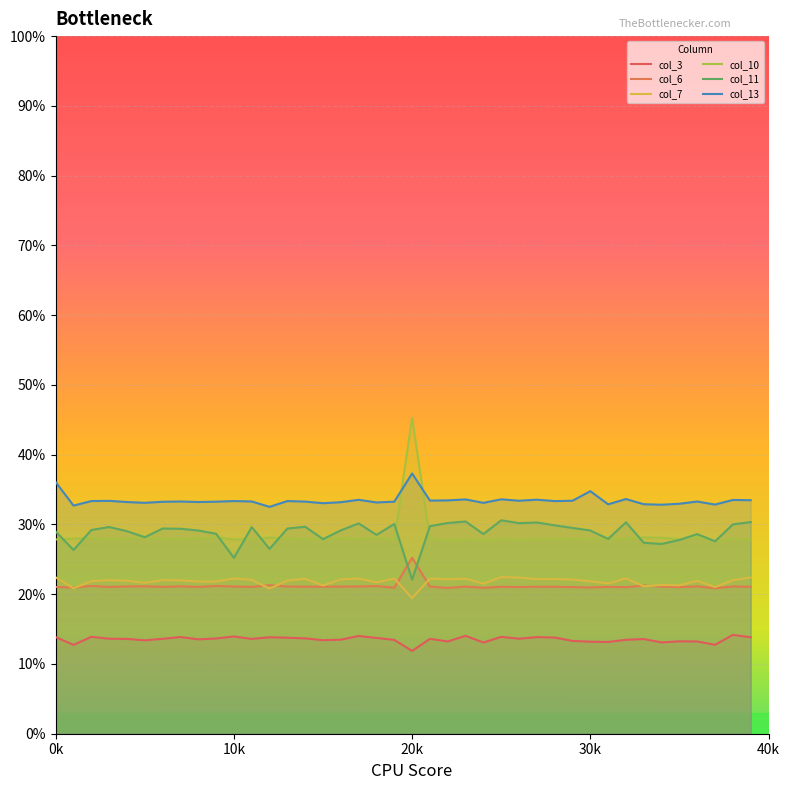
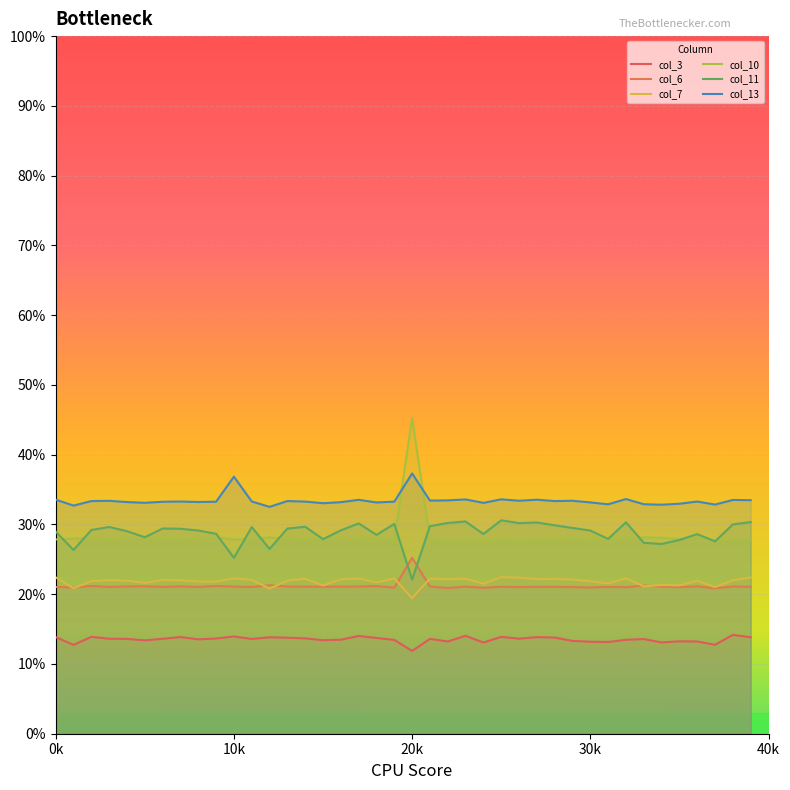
col_13, 0k: 36% -> 34%
col_13, 10k: 33% -> 37%
col_13, 30k: 35% -> 33%
